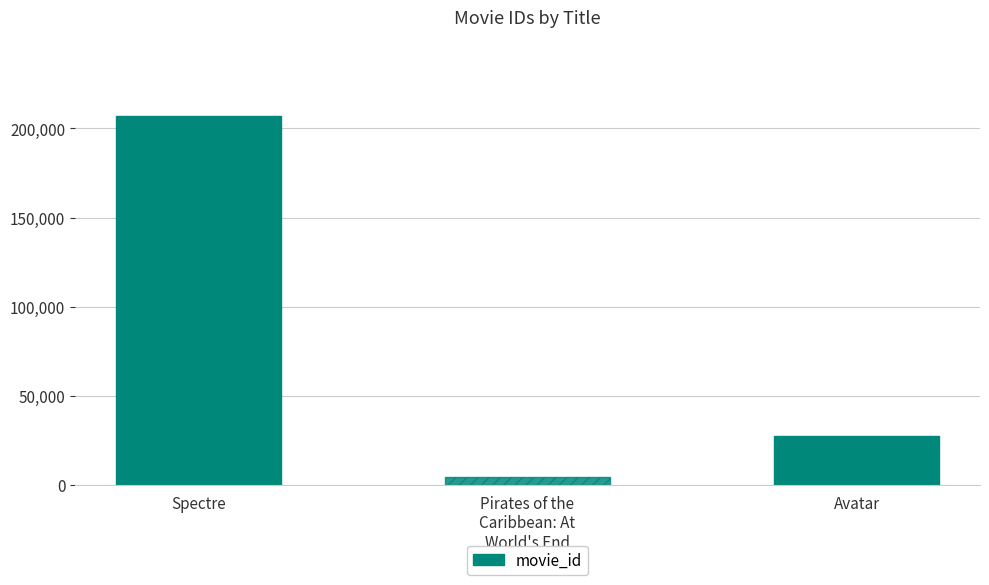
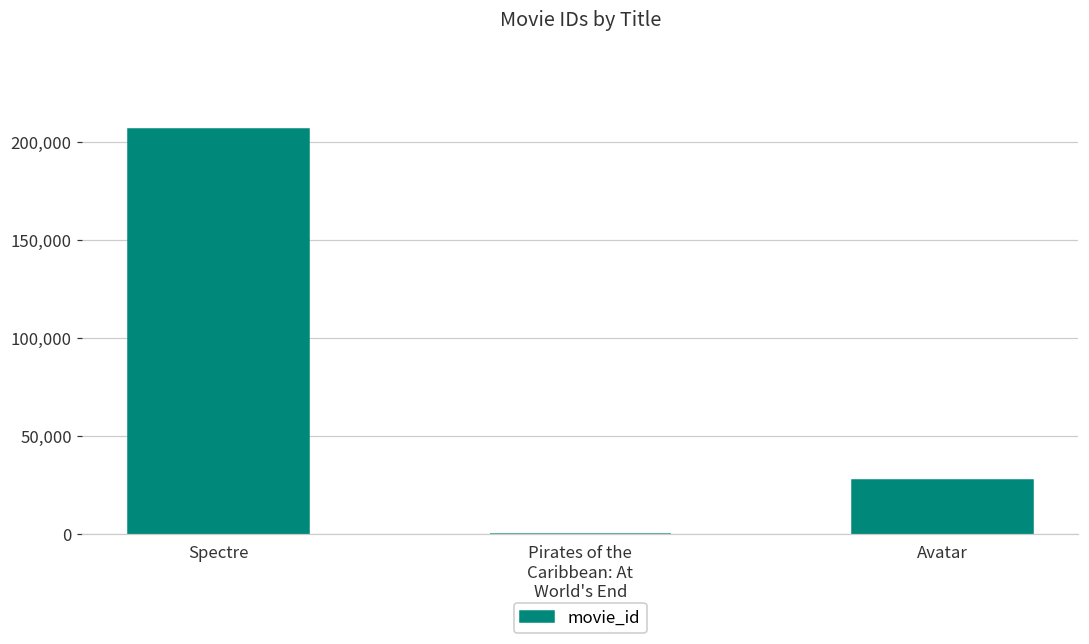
Pirates of the Caribbean: At World's End: 5,000 -> 0
